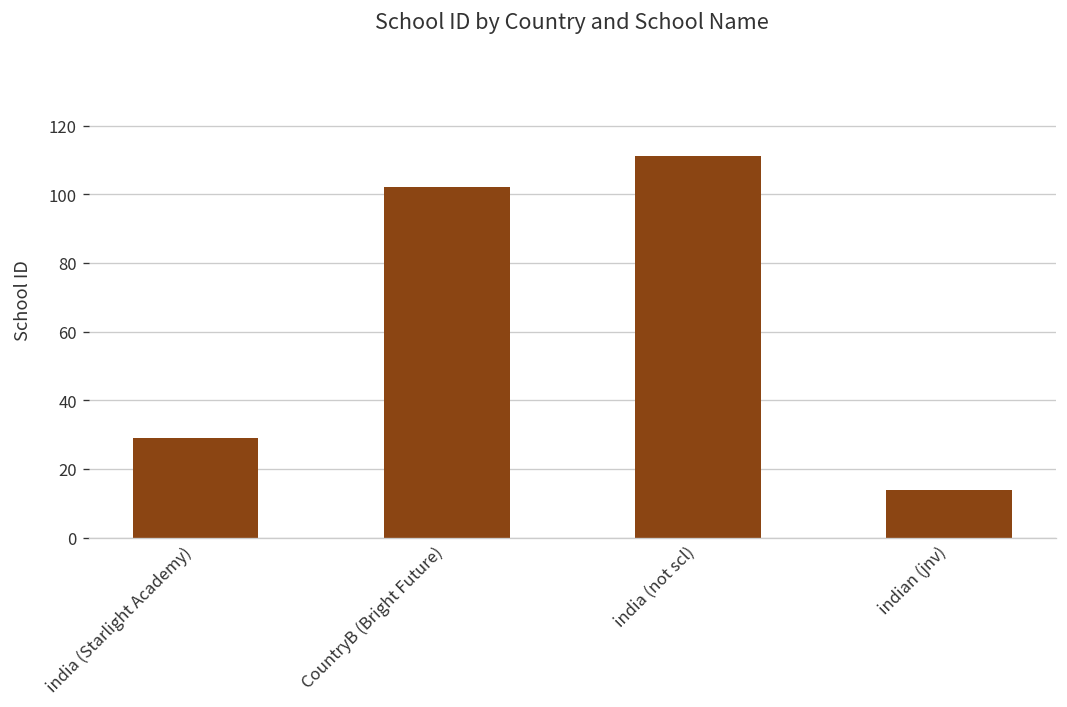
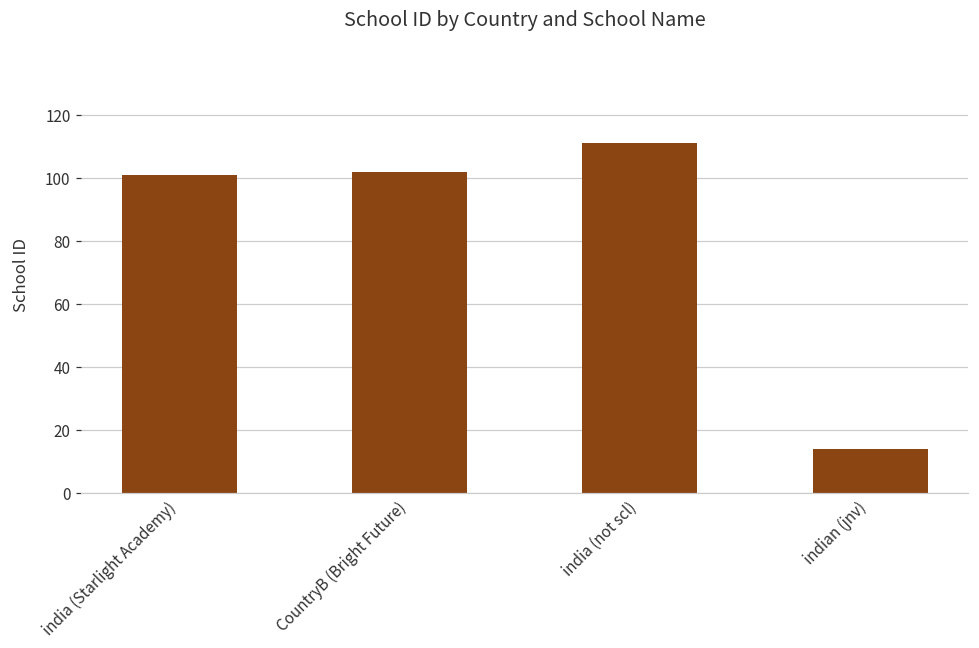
india (Starlight Academy): 29 -> 101
